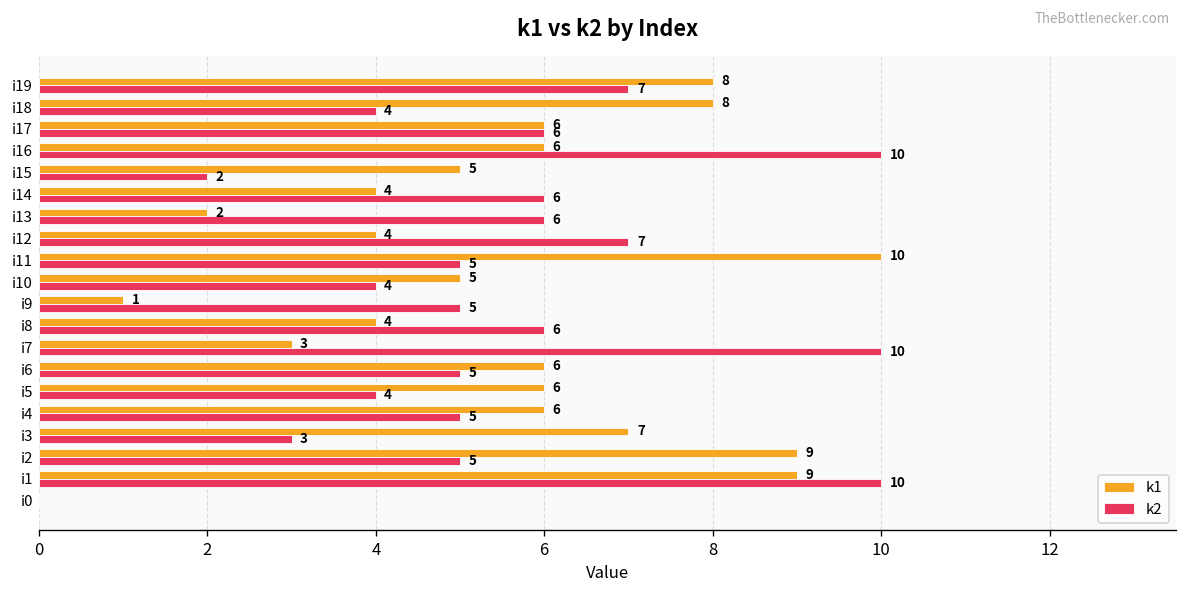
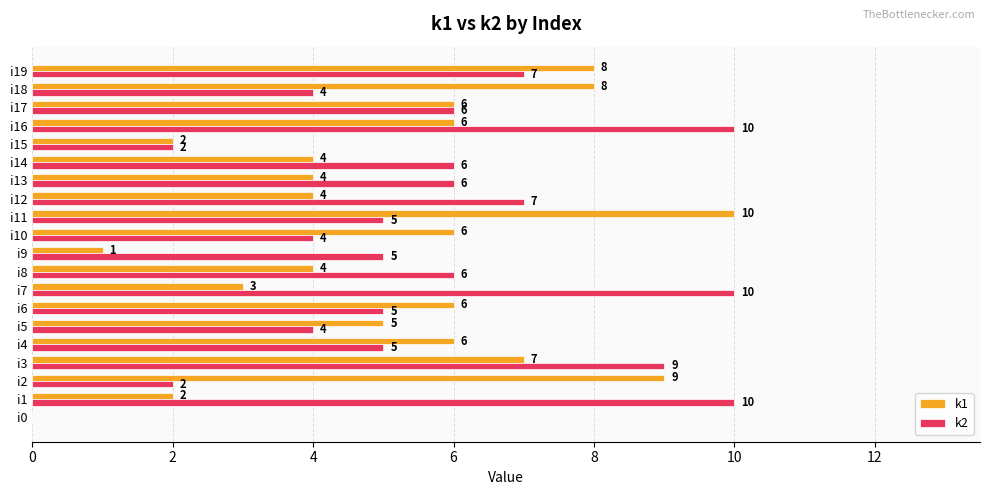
k1, i15: 5 -> 2
k1, i13: 2 -> 4
k1, i10: 5 -> 6
k1, i5: 6 -> 5
k2, i3: 3 -> 9
k2, i2: 5 -> 2
k1, i1: 9 -> 2
